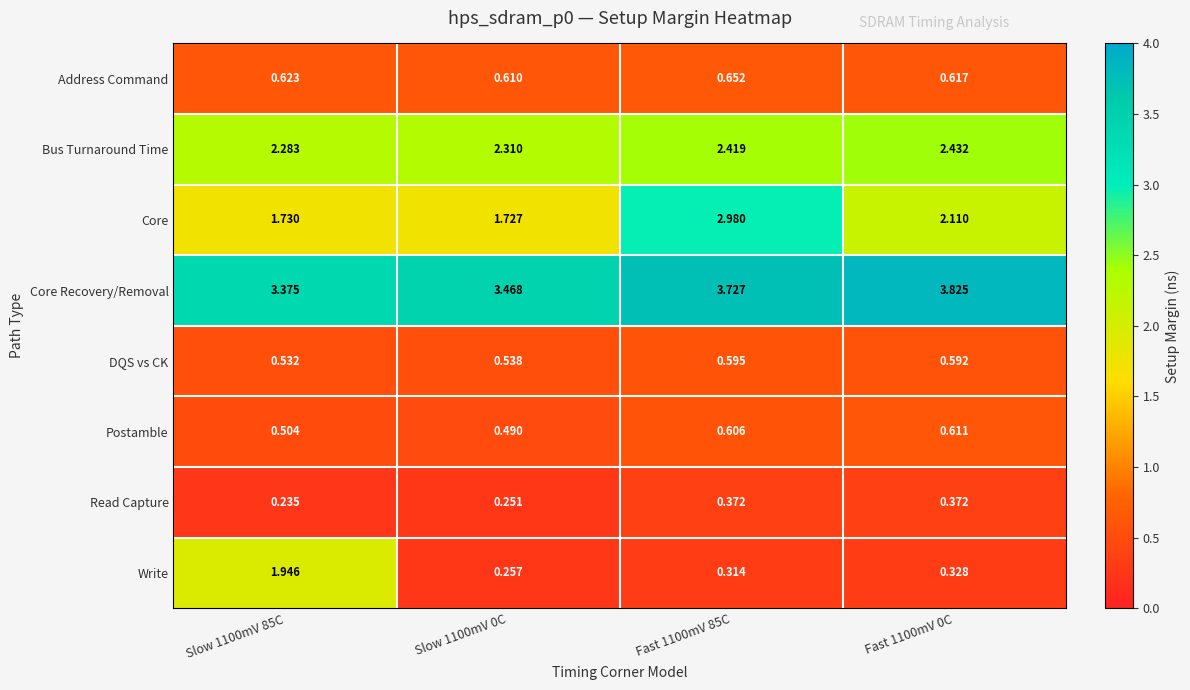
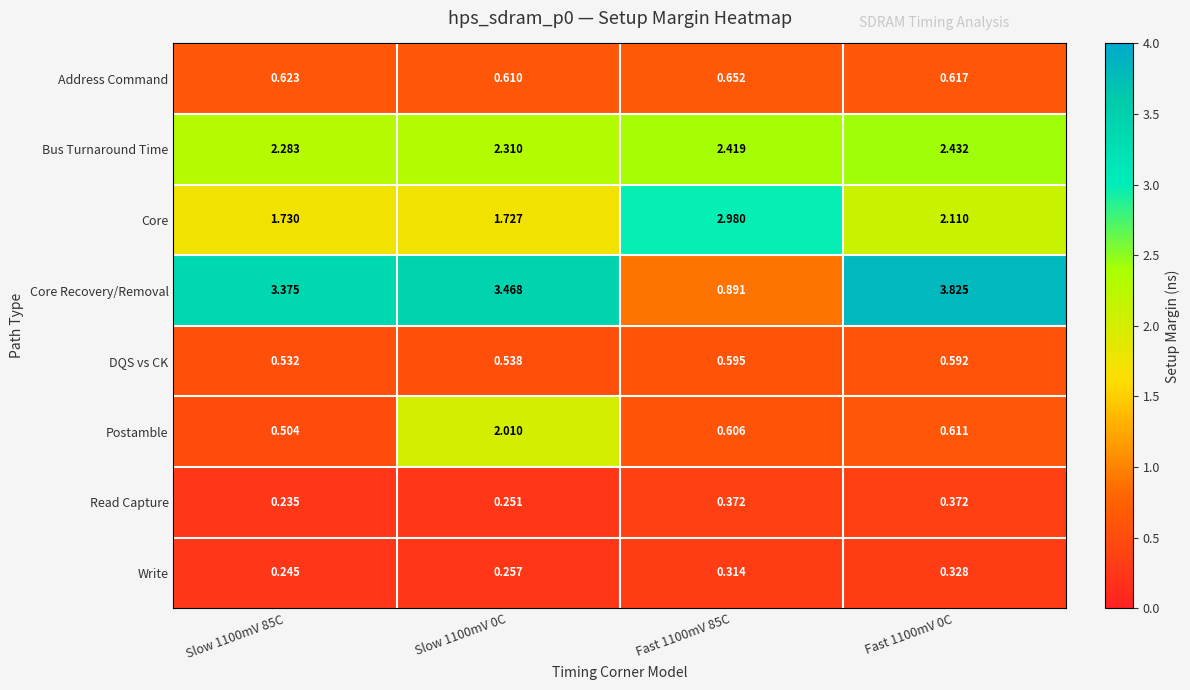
Core Recovery/Removal, Fast 1100mV 85C: 3.727 -> 0.891
Postamble, Slow 1100mV 0C: 0.490 -> 2.010
Write, Slow 1100mV 85C: 1.946 -> 0.245
